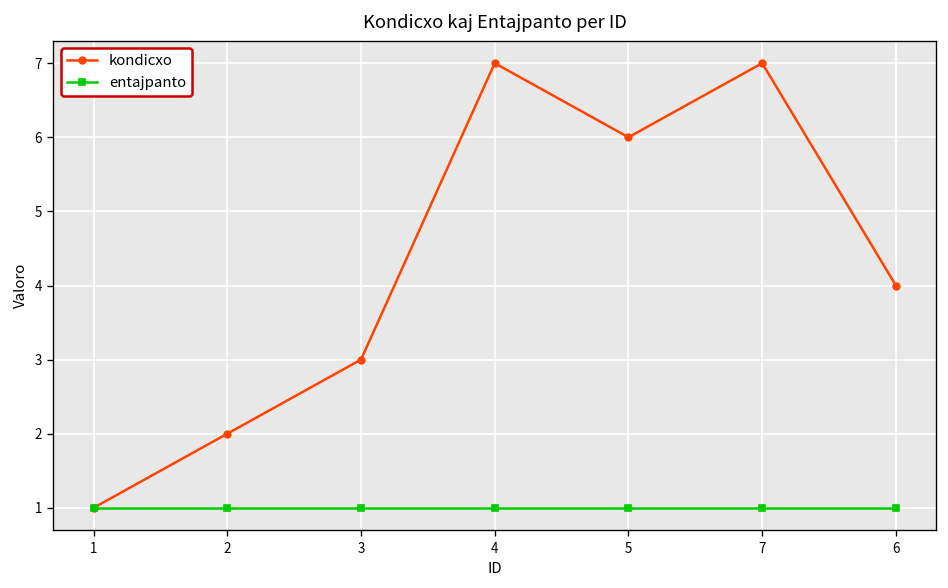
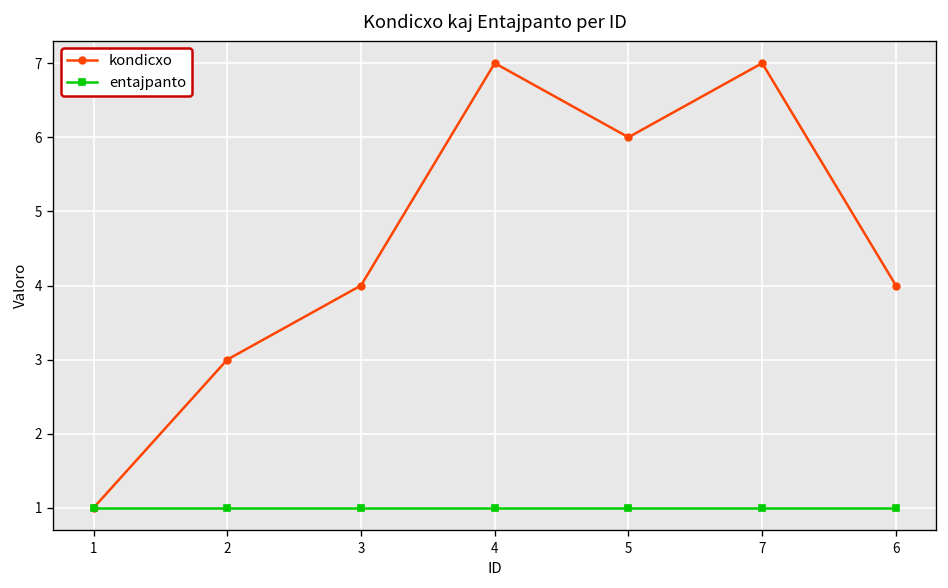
kondicxo, 2: 2 -> 3
kondicxo, 3: 3 -> 4
